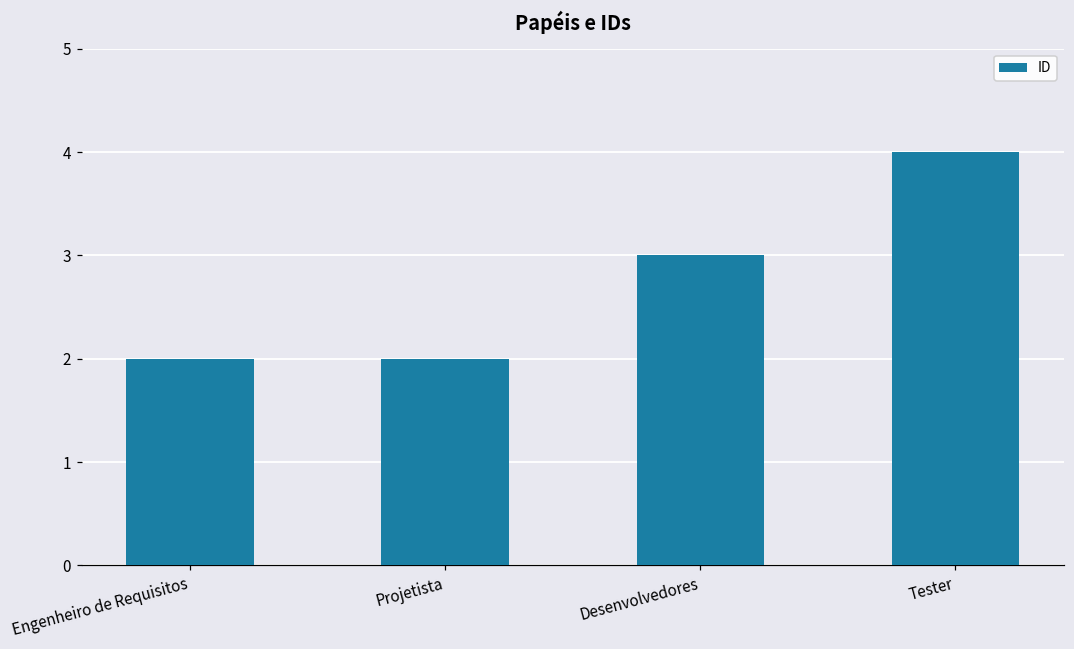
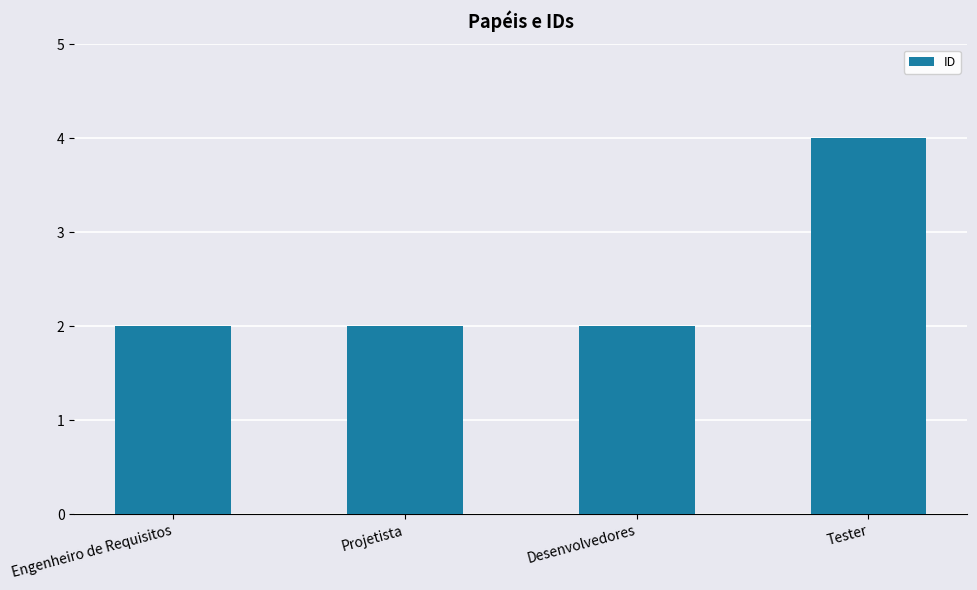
Desenvolvedores: 3 -> 2
